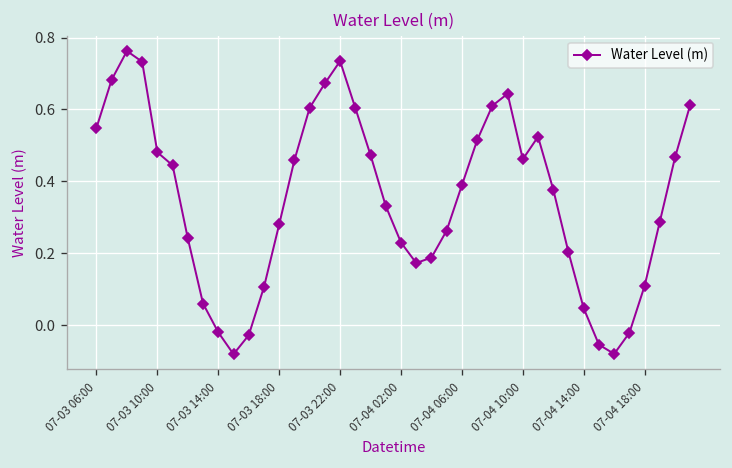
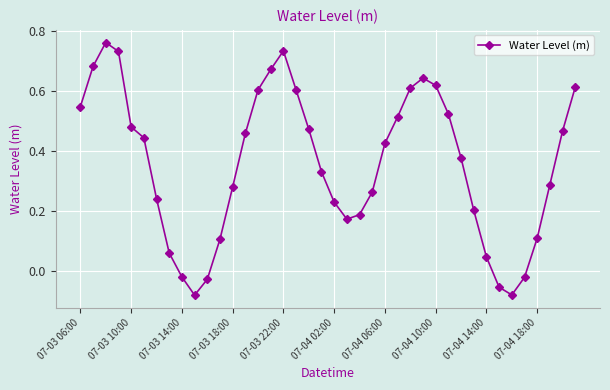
07-04 06:00: 0.39 -> 0.43
07-04 10:00: 0.46 -> 0.62
